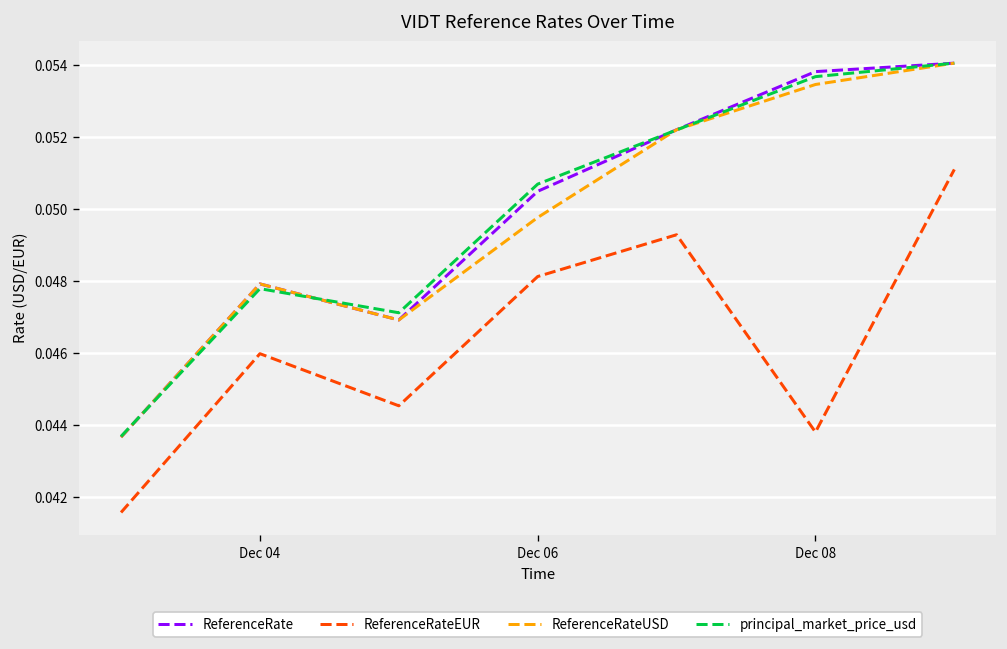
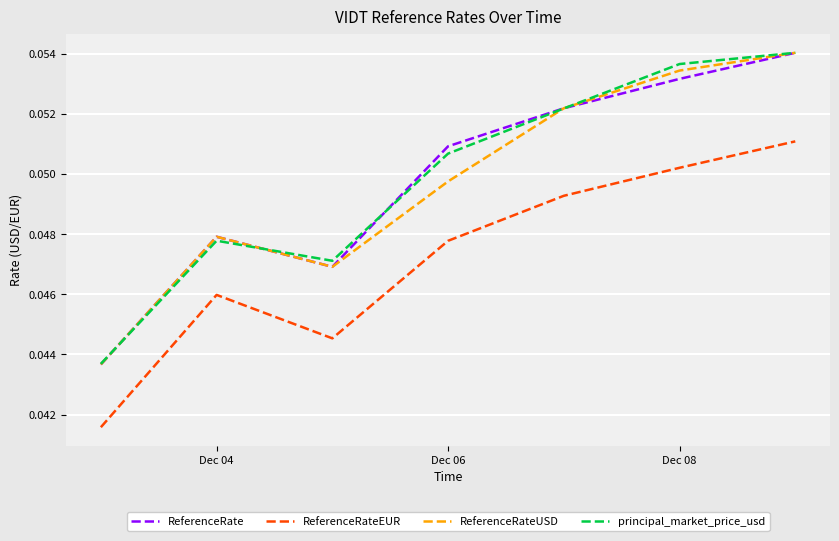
ReferenceRate, Dec 06: 0.0505 -> 0.0509
ReferenceRateEUR, Dec 06: 0.0481 -> 0.0478
ReferenceRate, Dec 08: 0.0538 -> 0.0532
ReferenceRateEUR, Dec 08: 0.0438 -> 0.0502
